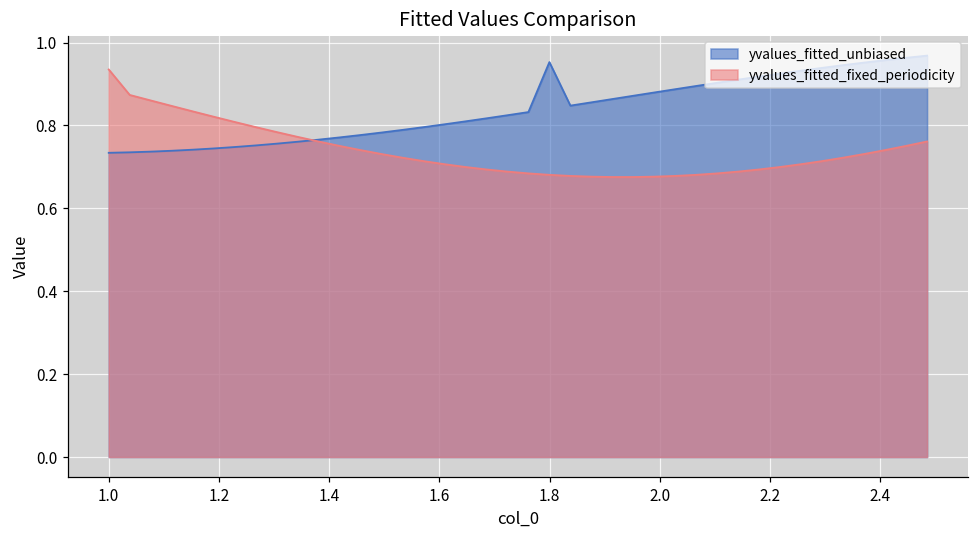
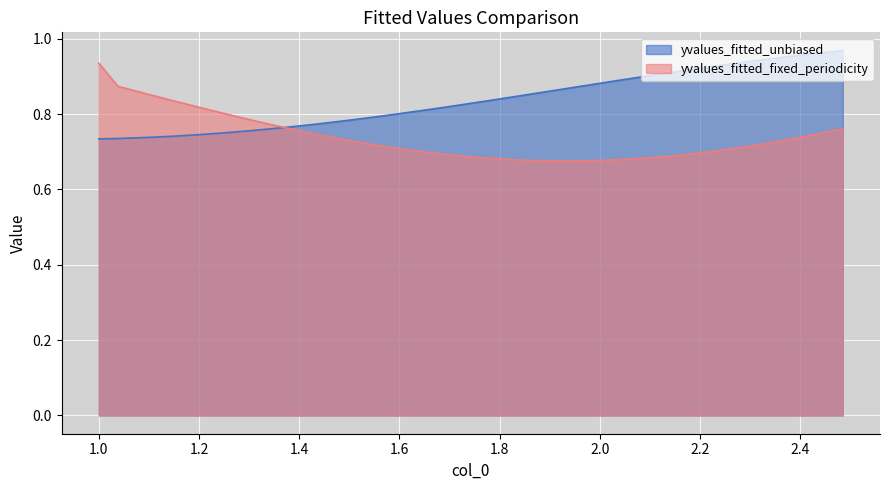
yvalues_fitted_unbiased, 1.8: 0.95 -> 0.84
